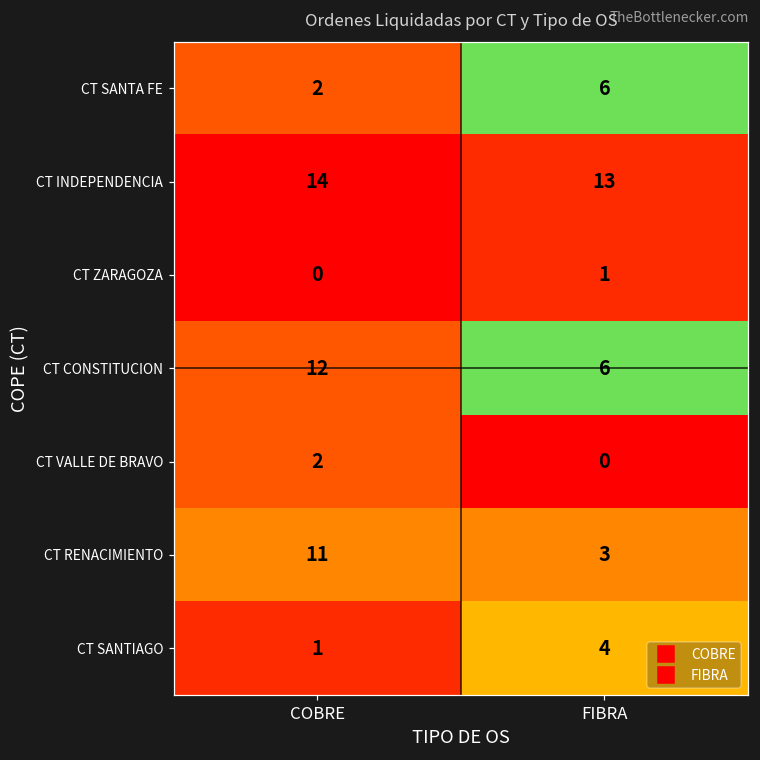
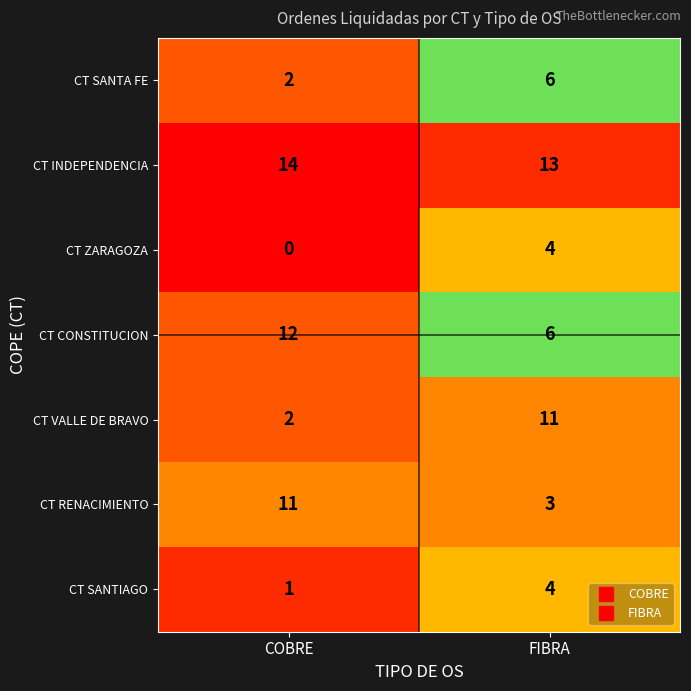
CT ZARAGOZA, FIBRA: 1 -> 4
CT VALLE DE BRAVO, FIBRA: 0 -> 11
